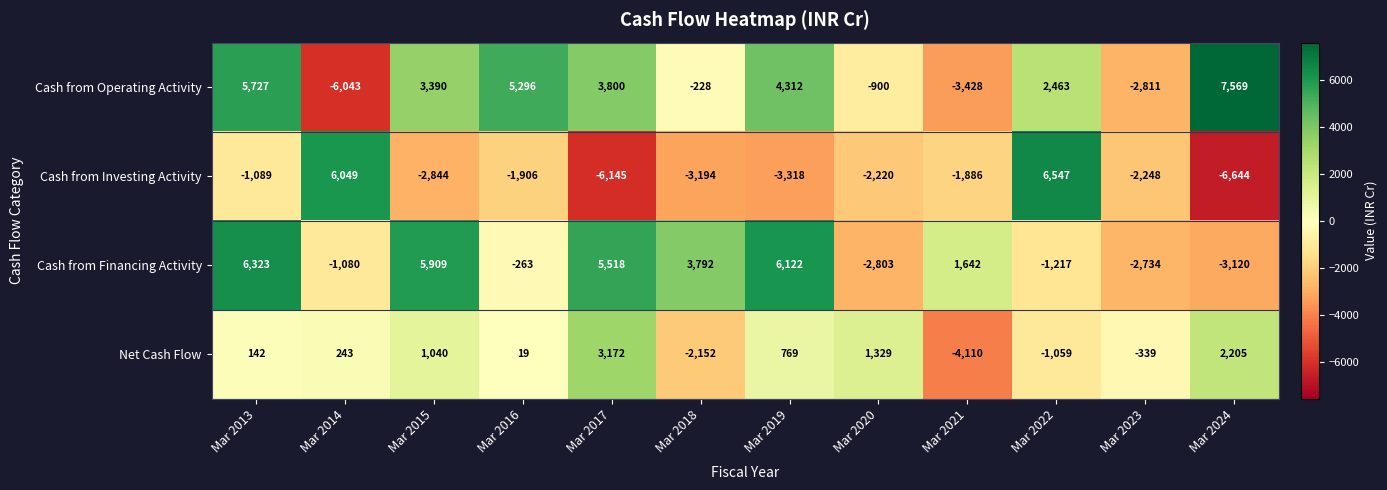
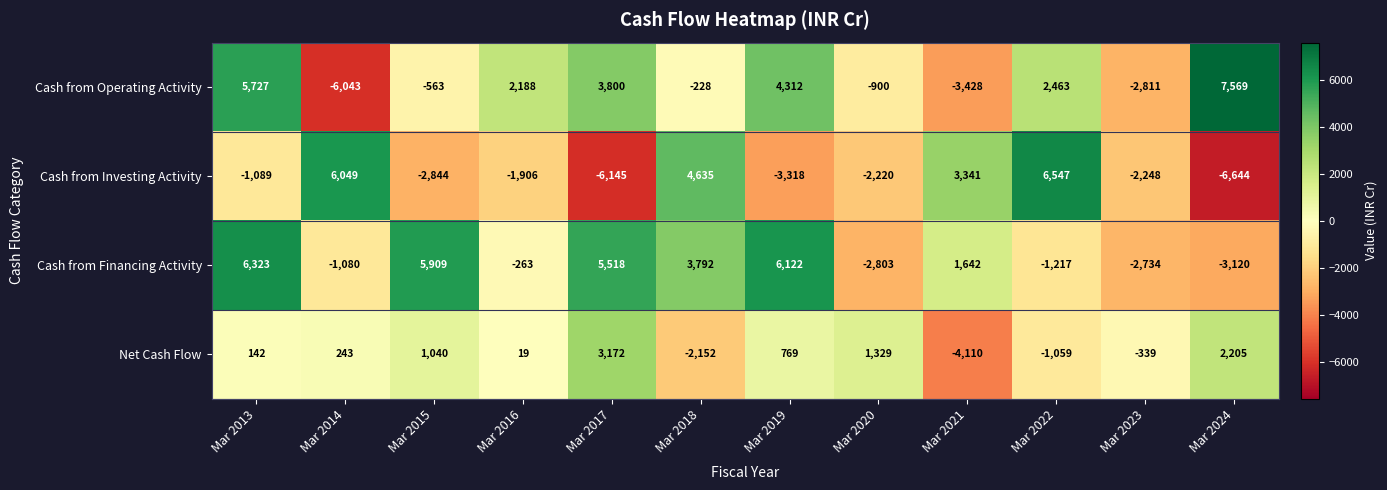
Cash from Operating Activity, Mar 2015: 3,390 -> -563
Cash from Operating Activity, Mar 2016: 5,296 -> 2,188
Cash from Investing Activity, Mar 2018: -3,194 -> 4,635
Cash from Investing Activity, Mar 2021: -1,886 -> 3,341
